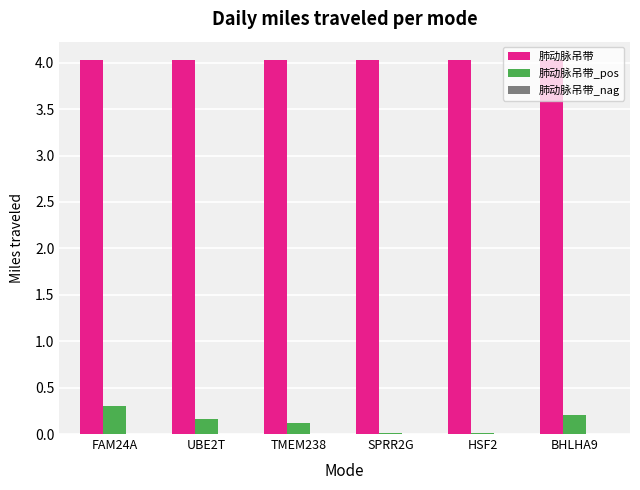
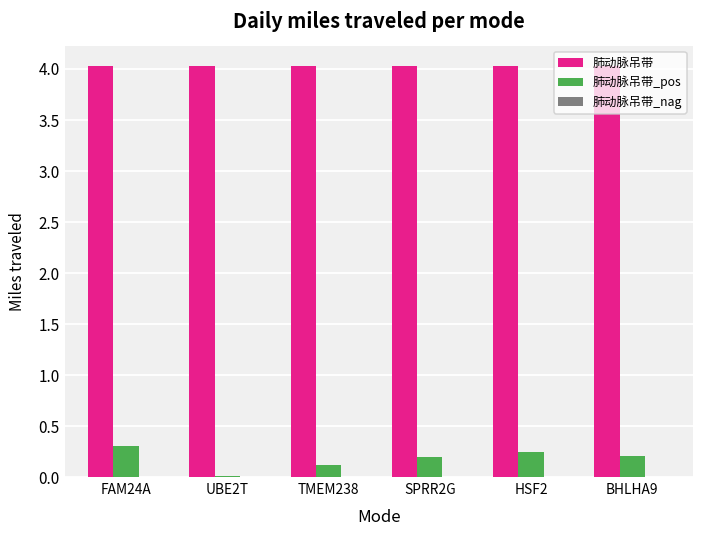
肺动脉吊带_pos, UBE2T: 0.2 -> 0.0
肺动脉吊带_pos, SPRR2G: 0.0 -> 0.2
肺动脉吊带_pos, HSF2: 0.0 -> 0.2
